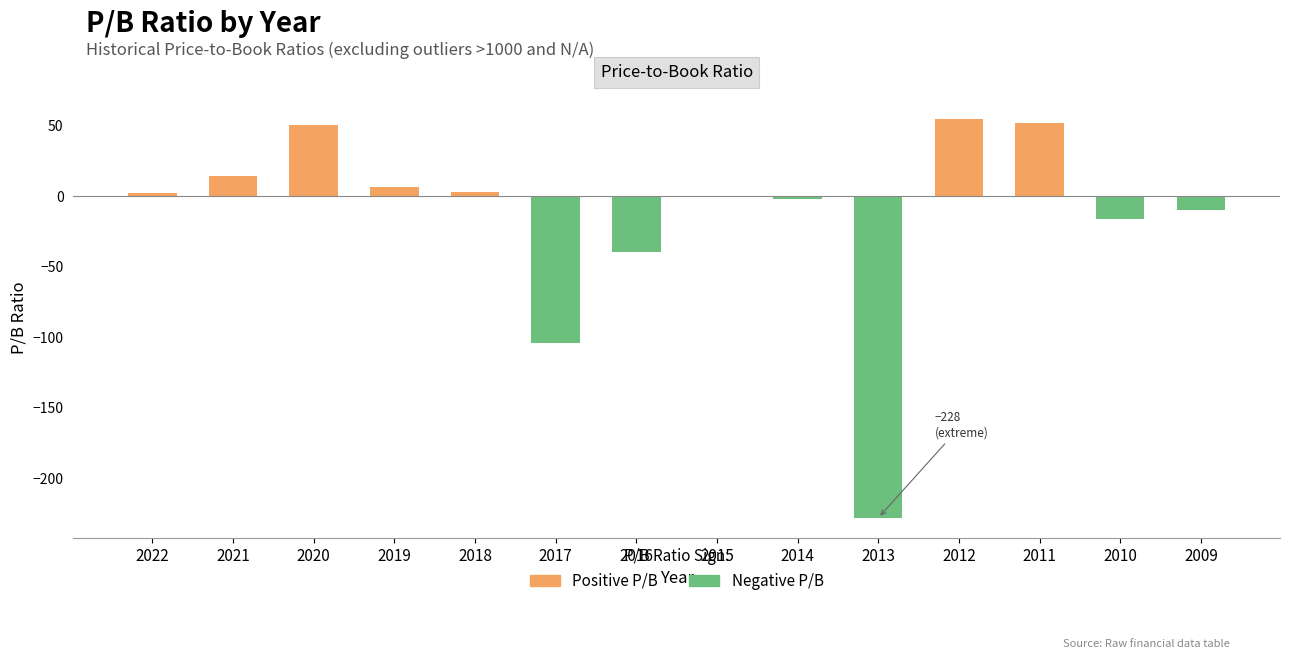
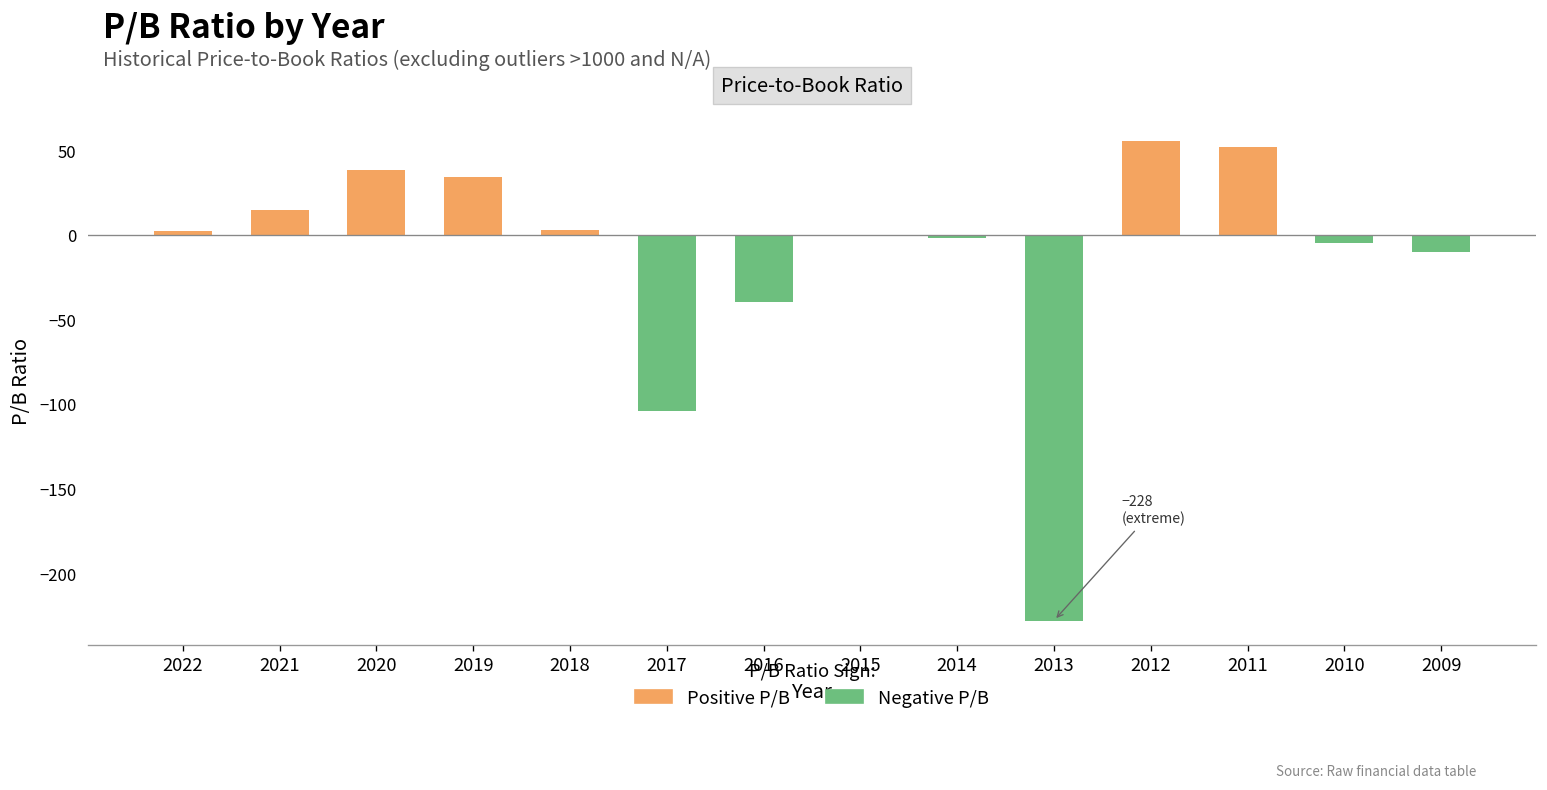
Positive P/B, 2020: 51 -> 38
Positive P/B, 2019: 7 -> 34
Negative P/B, 2010: -16 -> -5
